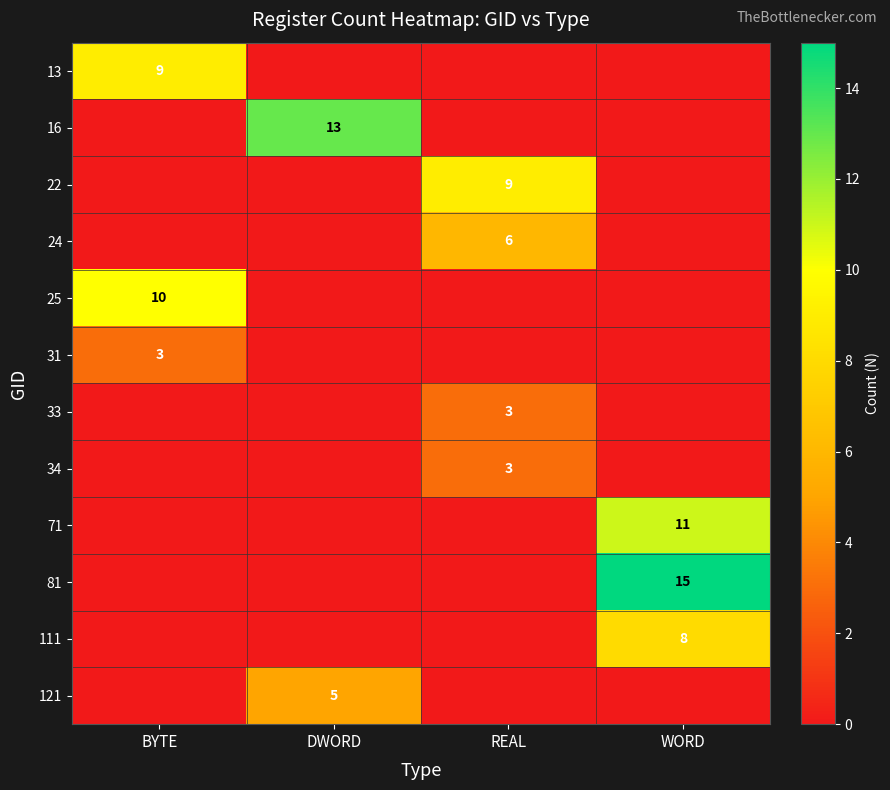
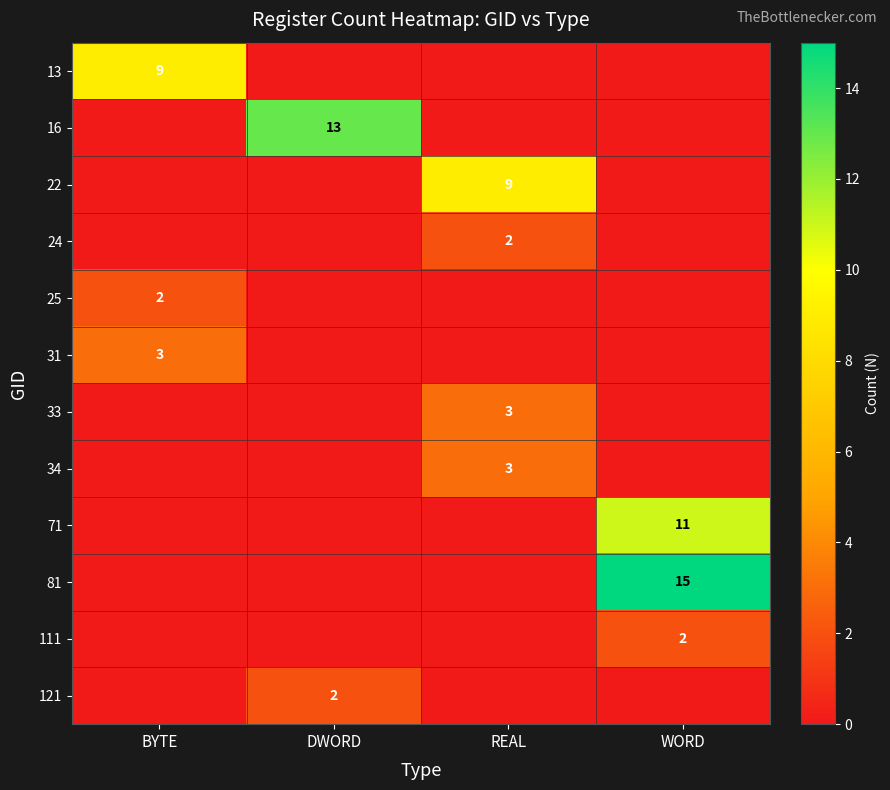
24, REAL: 6 -> 2
25, BYTE: 10 -> 2
111, WORD: 8 -> 2
121, DWORD: 5 -> 2
